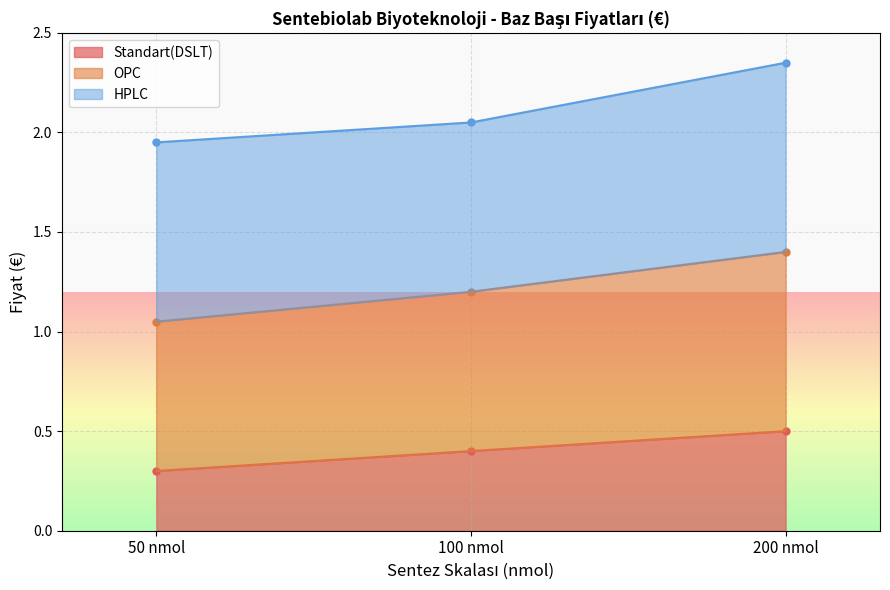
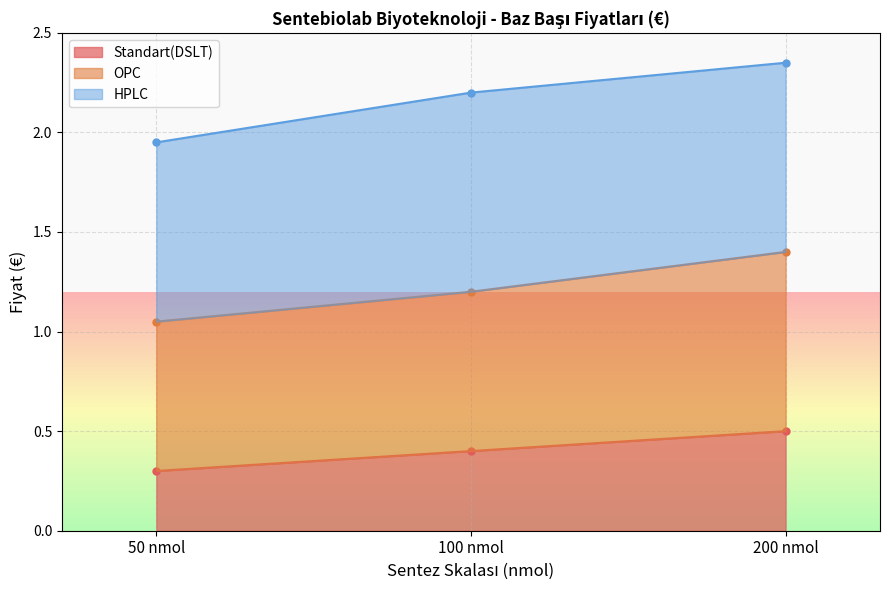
HPLC, 100 nmol: 0.85 -> 1.00
